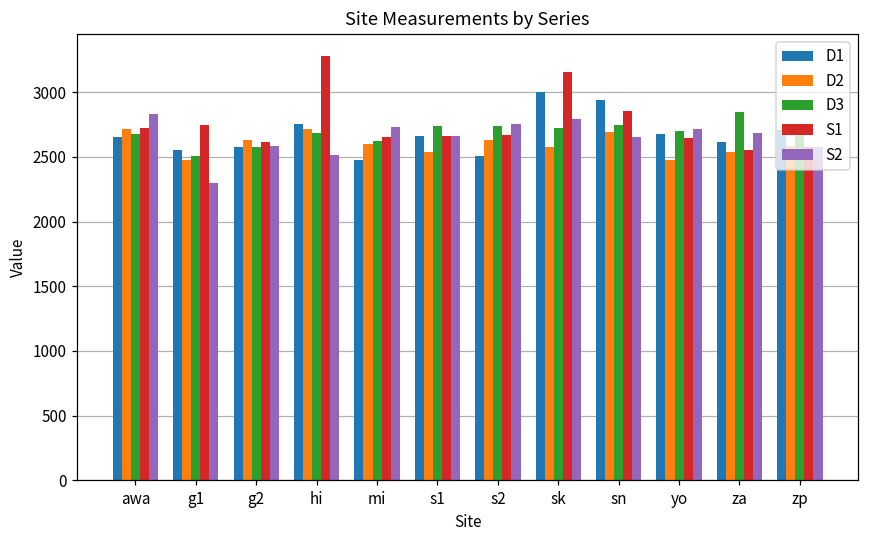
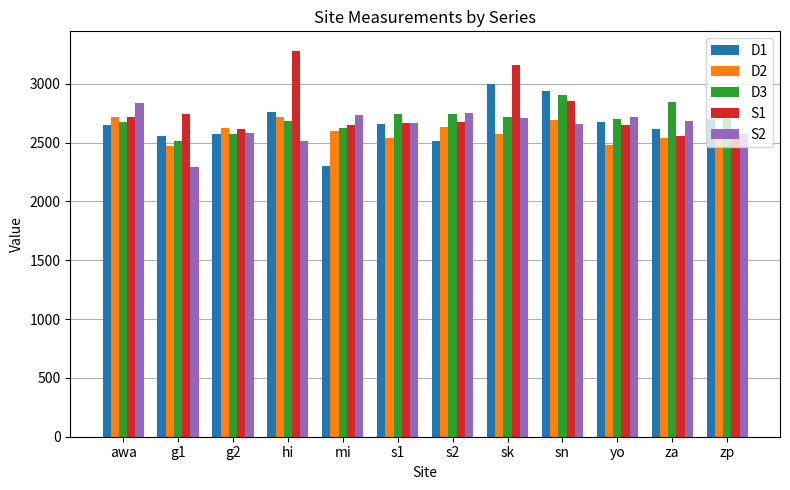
D1, mi: 2480 -> 2300
S2, sk: 2790 -> 2710
D3, sn: 2750 -> 2900
